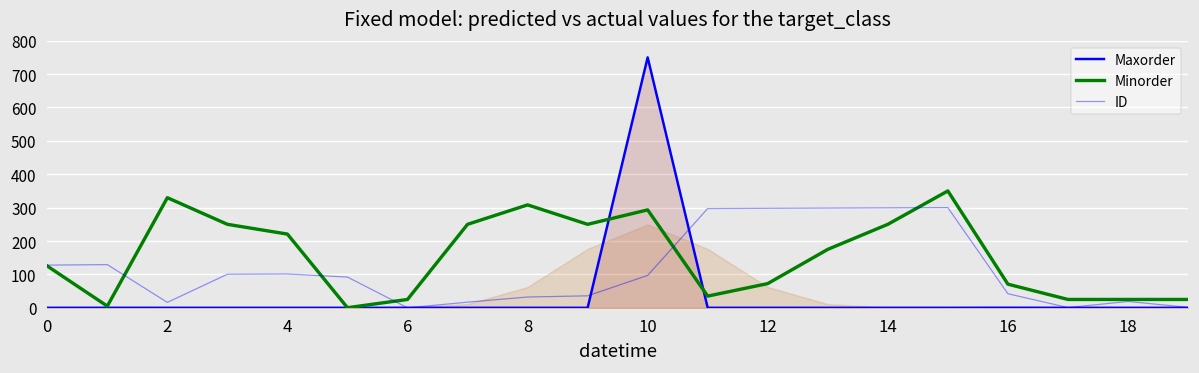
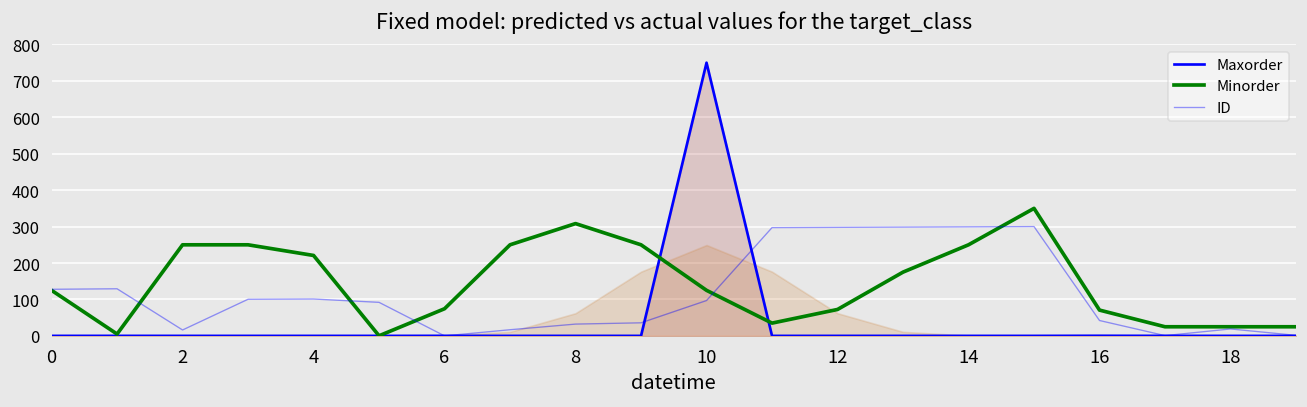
Minorder, 2: 330 -> 250
Minorder, 6: 30 -> 70
Minorder, 10: 290 -> 130
